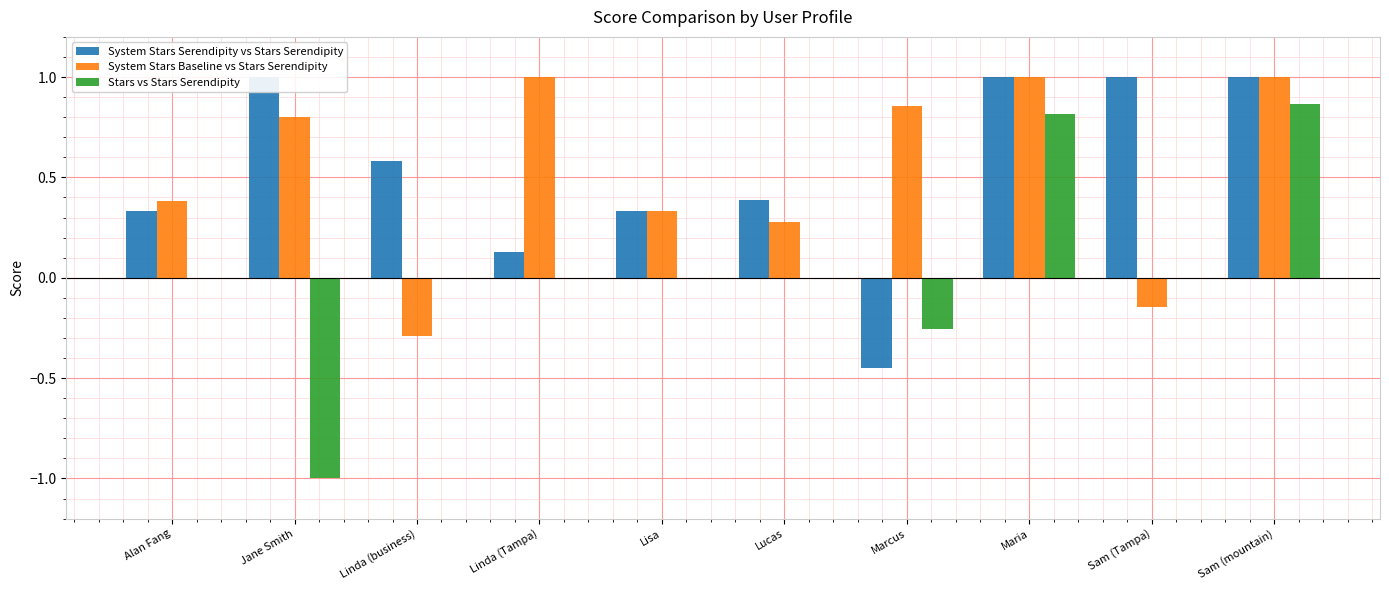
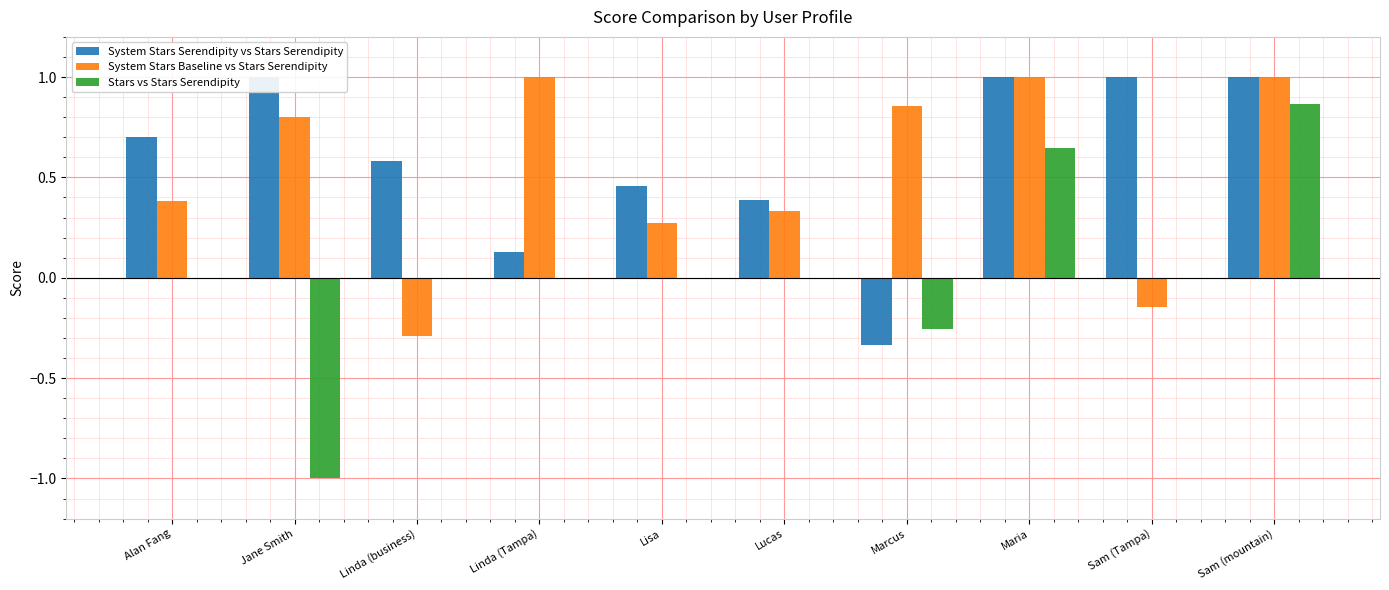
System Stars Serendipity vs Stars Serendipity, Alan Fang: 0.33 -> 0.70
System Stars Serendipity vs Stars Serendipity, Lisa: 0.33 -> 0.46
System Stars Baseline vs Stars Serendipity, Lisa: 0.33 -> 0.27
System Stars Baseline vs Stars Serendipity, Lucas: 0.28 -> 0.33
System Stars Serendipity vs Stars Serendipity, Marcus: -0.45 -> -0.33
Stars vs Stars Serendipity, Maria: 0.82 -> 0.65
